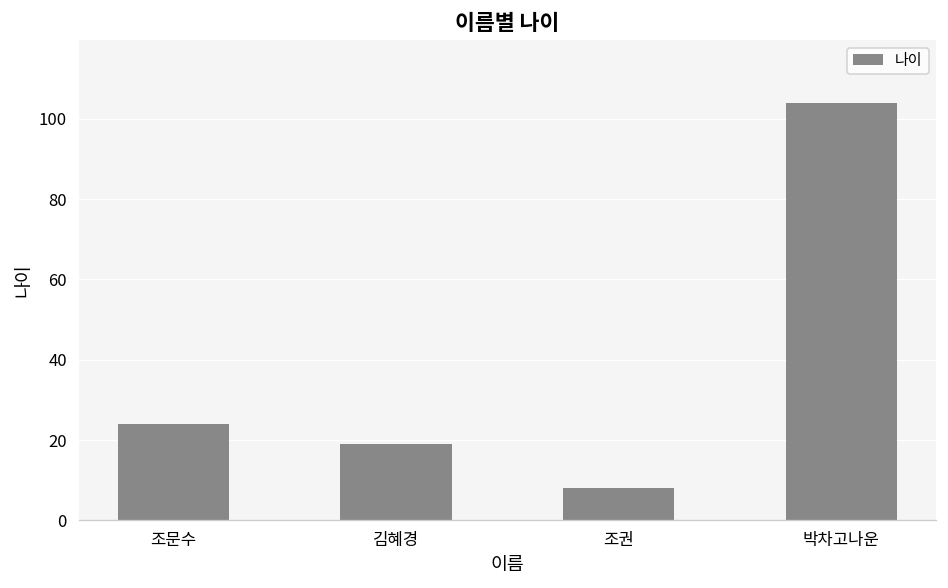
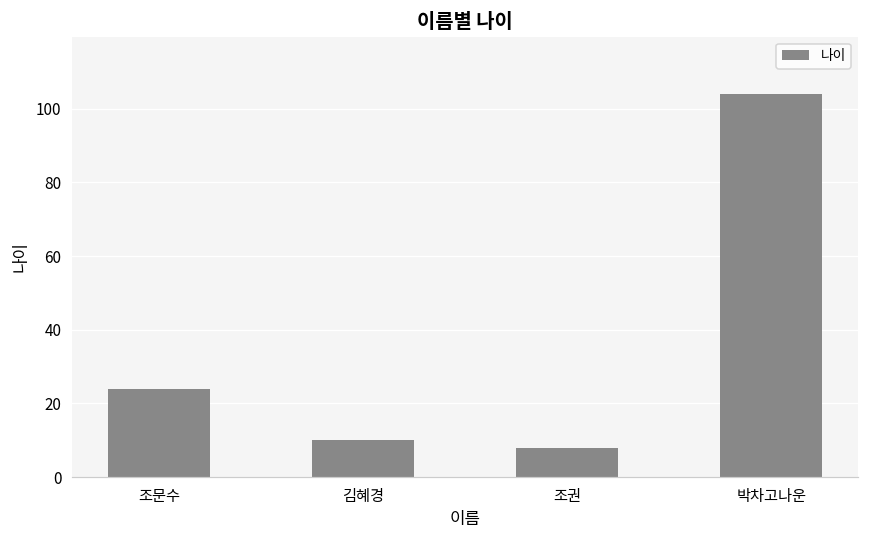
김혜경: 19 -> 10
